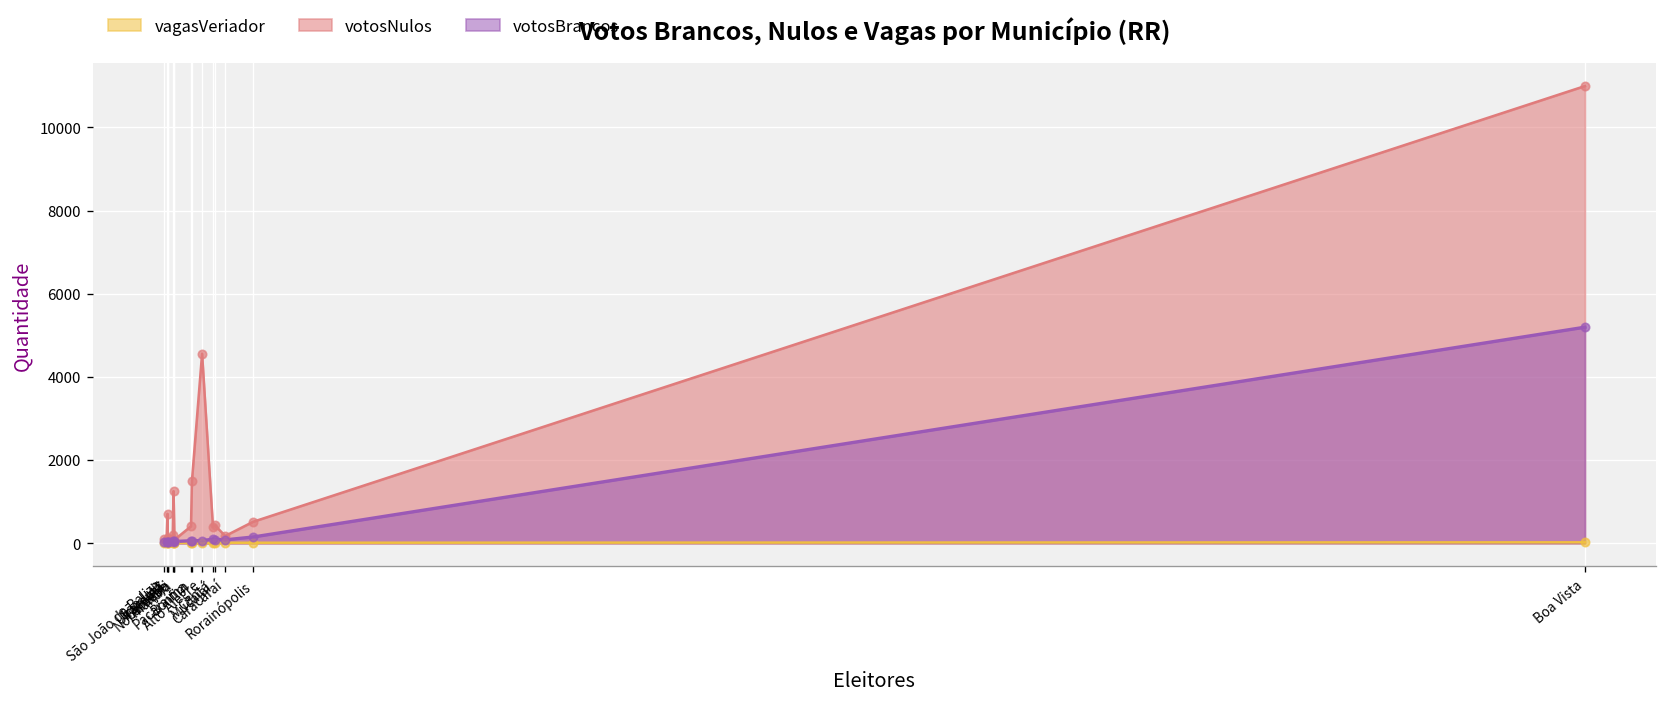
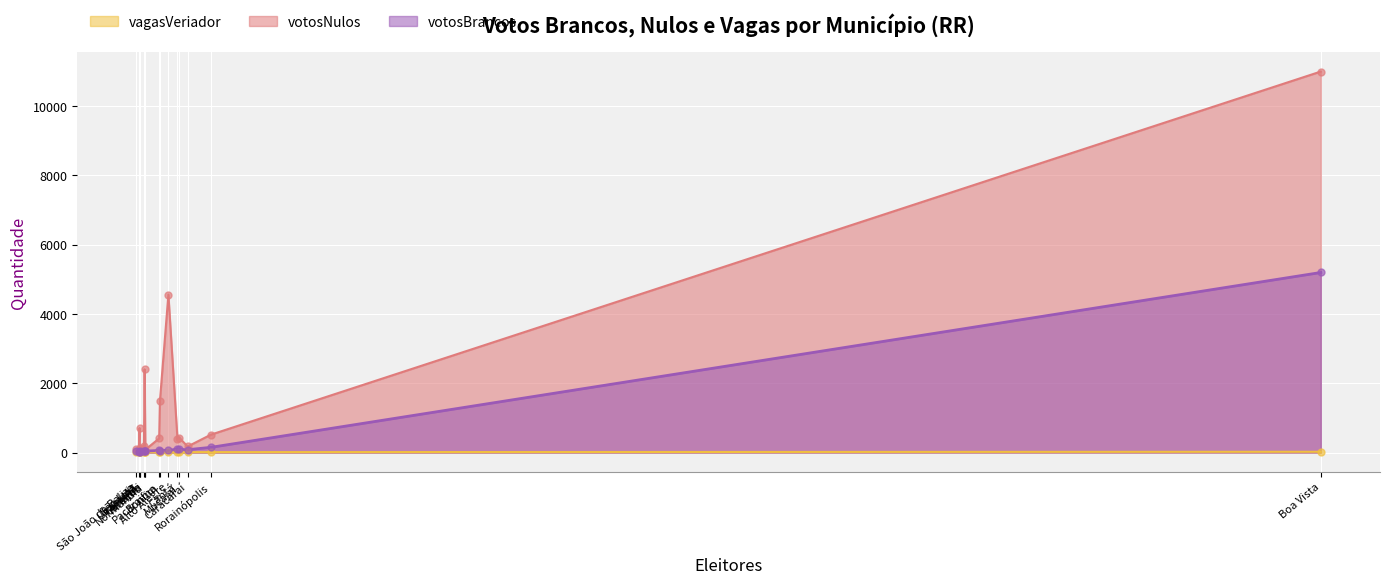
votosNulos, Amajari: 1300 -> 2400
